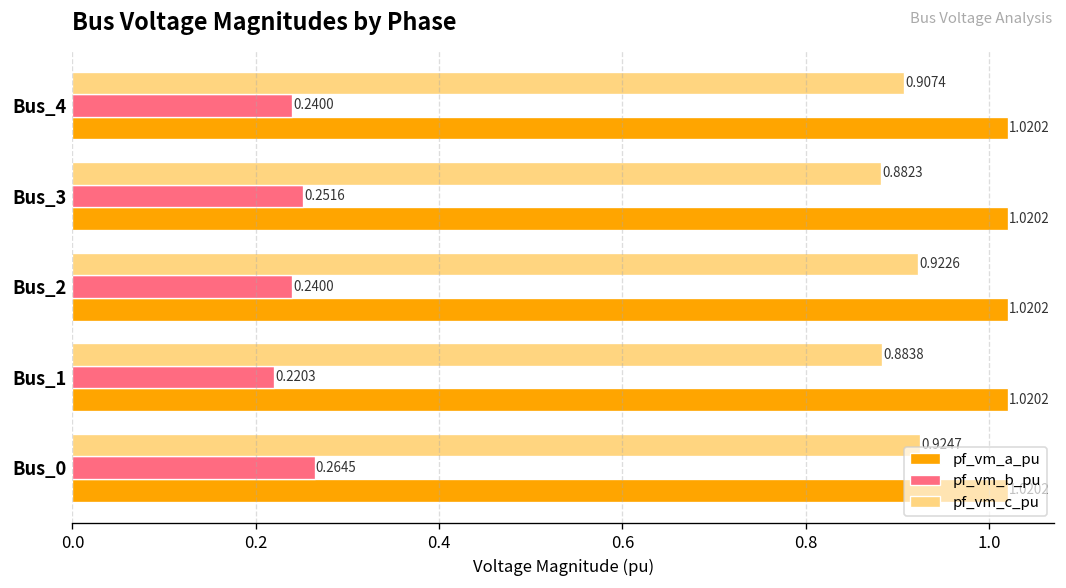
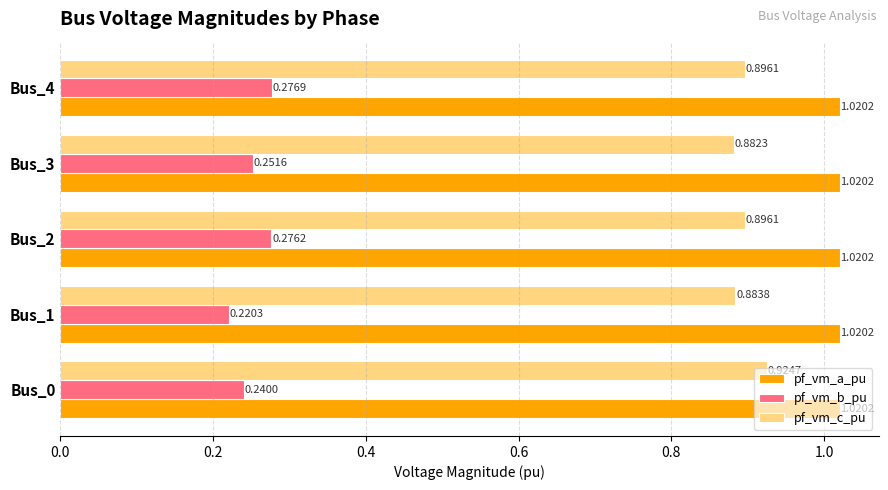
pf_vm_c_pu, Bus_4: 0.9074 -> 0.8961
pf_vm_b_pu, Bus_4: 0.2400 -> 0.2769
pf_vm_c_pu, Bus_2: 0.9226 -> 0.8961
pf_vm_b_pu, Bus_2: 0.2400 -> 0.2762
pf_vm_b_pu, Bus_0: 0.2645 -> 0.2400
